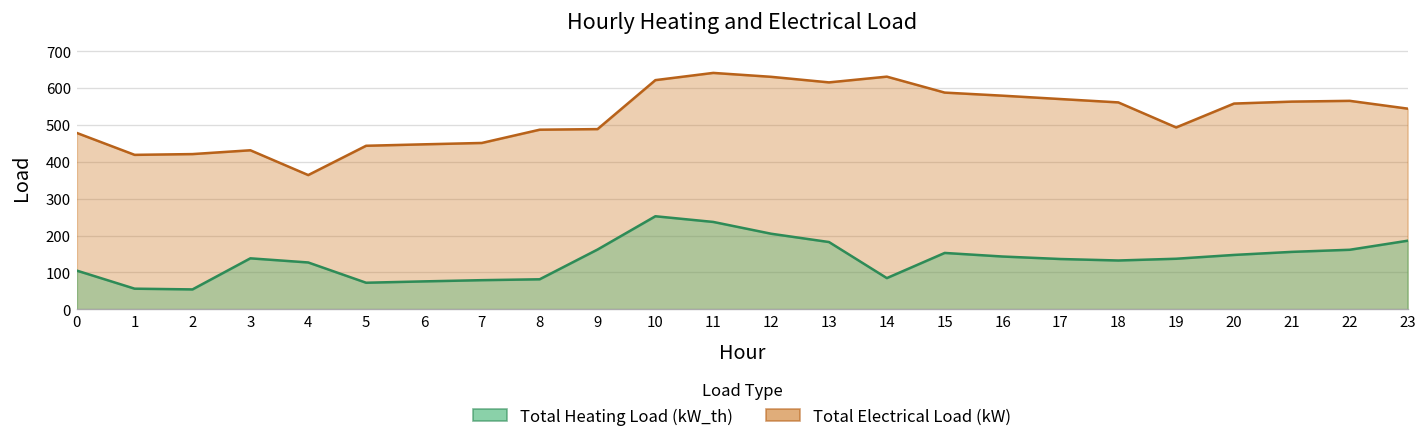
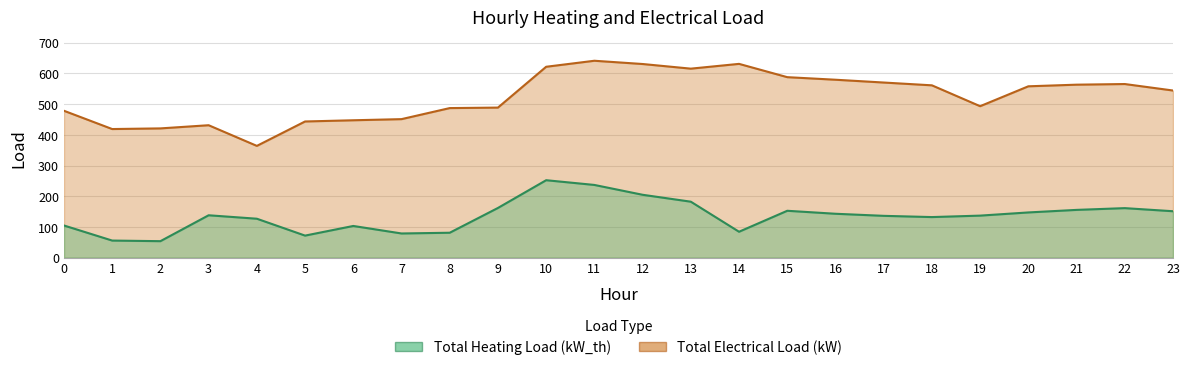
Total Heating Load (kW_th), 6: 80 -> 100
Total Heating Load (kW_th), 23: 190 -> 150
